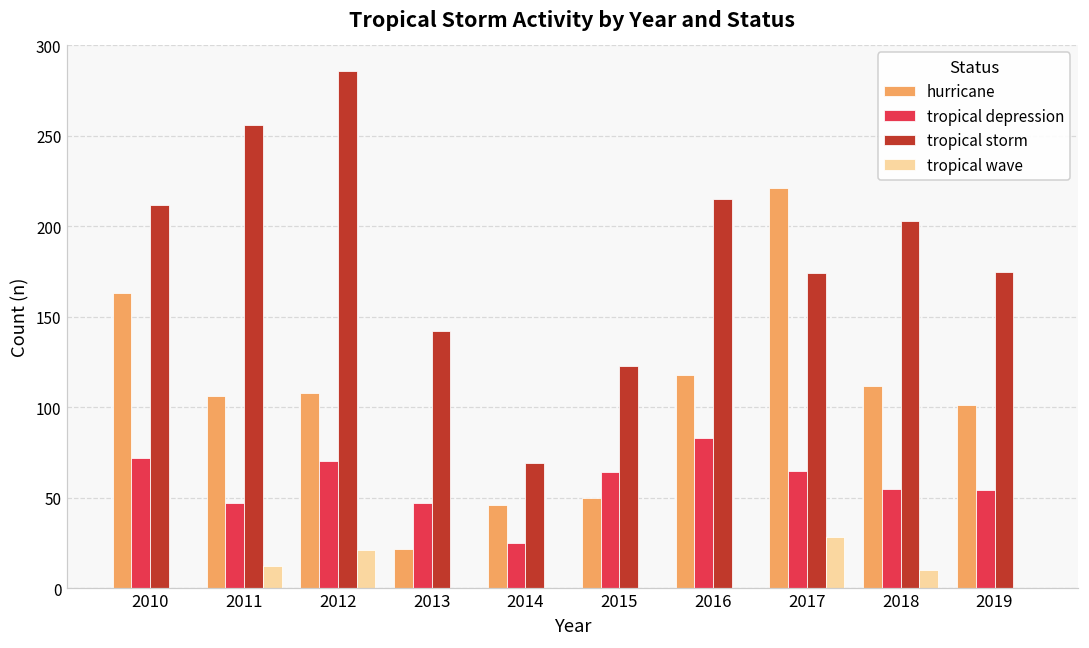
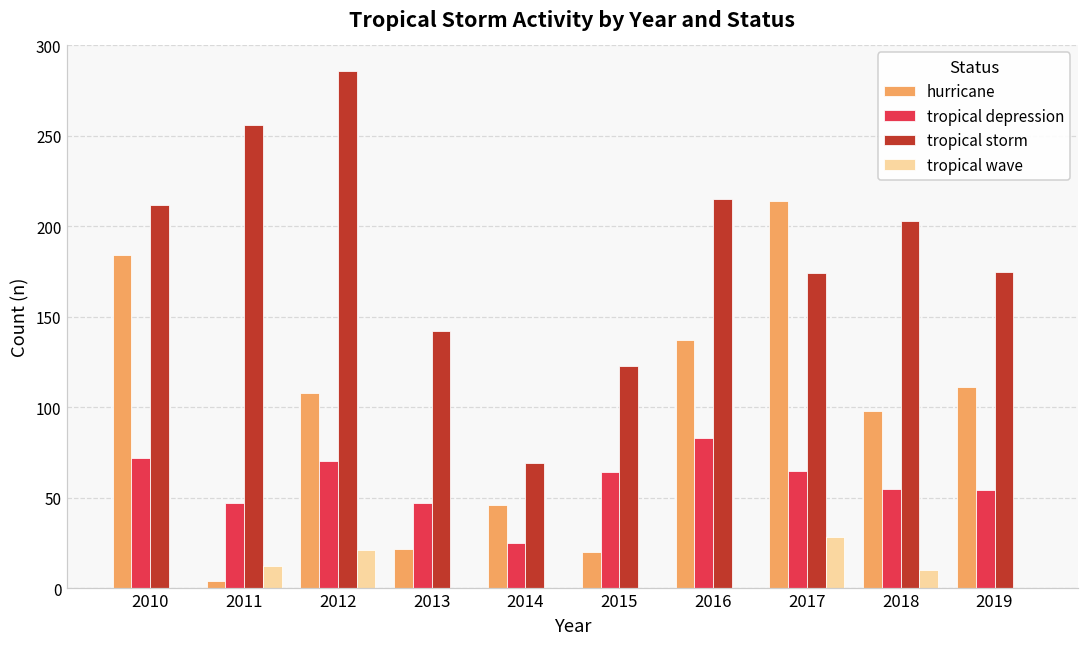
hurricane, 2010: 163 -> 184
hurricane, 2011: 106 -> 4
hurricane, 2015: 50 -> 20
hurricane, 2016: 118 -> 137
hurricane, 2017: 221 -> 214
hurricane, 2018: 112 -> 98
hurricane, 2019: 101 -> 111
